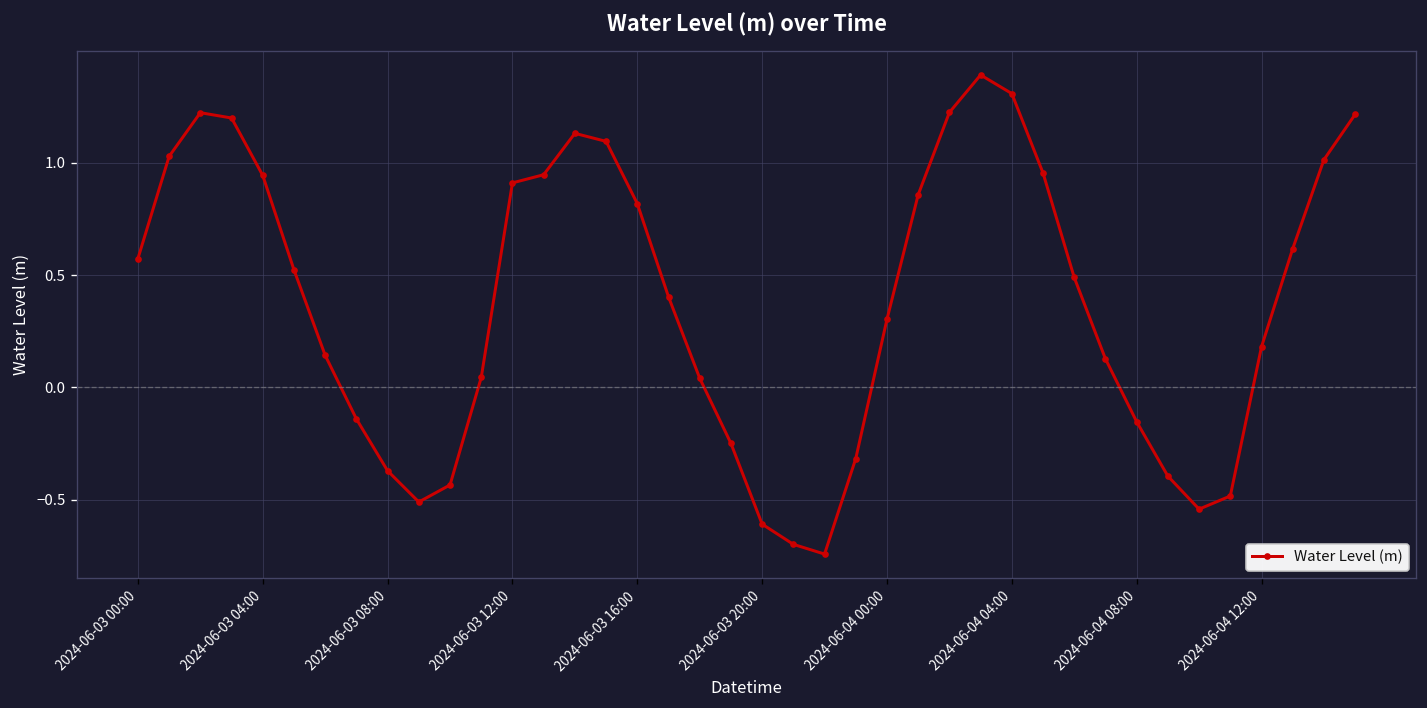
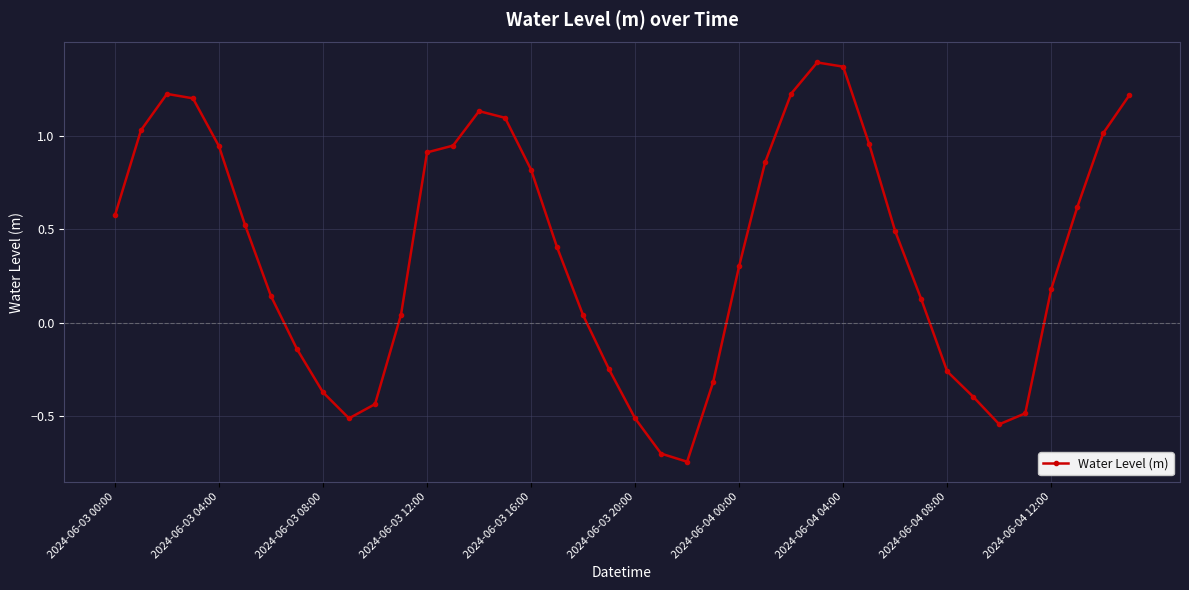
2024-06-03 20:00: -0.61 -> -0.51
2024-06-04 04:00: 1.31 -> 1.37
2024-06-04 08:00: -0.15 -> -0.26
